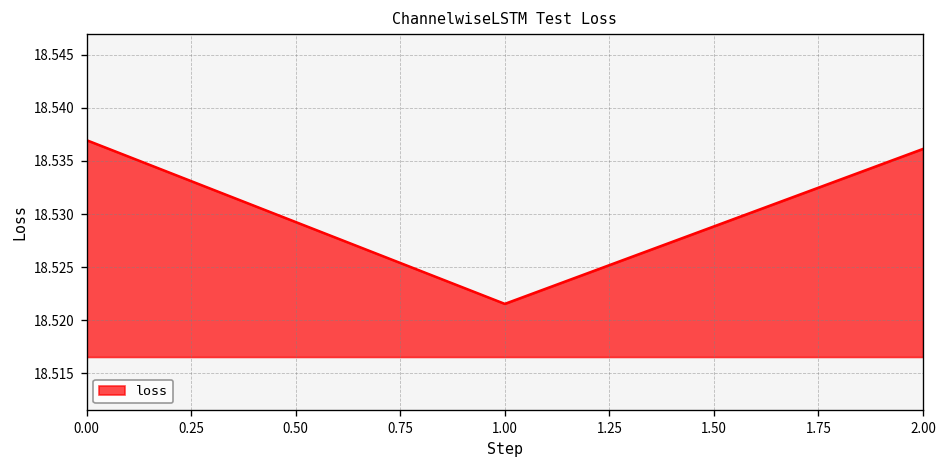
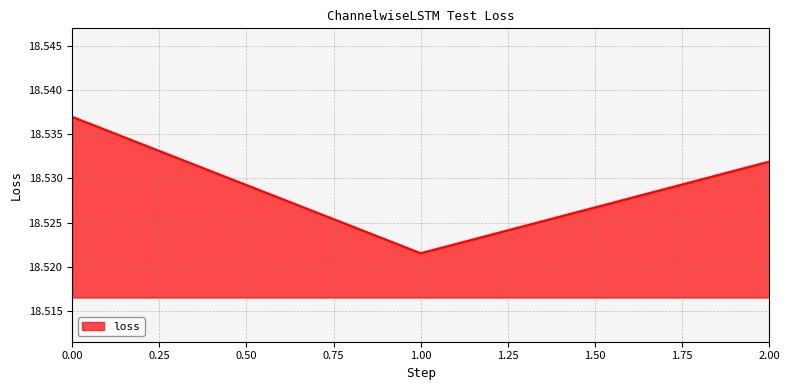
2.00: 18.536 -> 18.532
